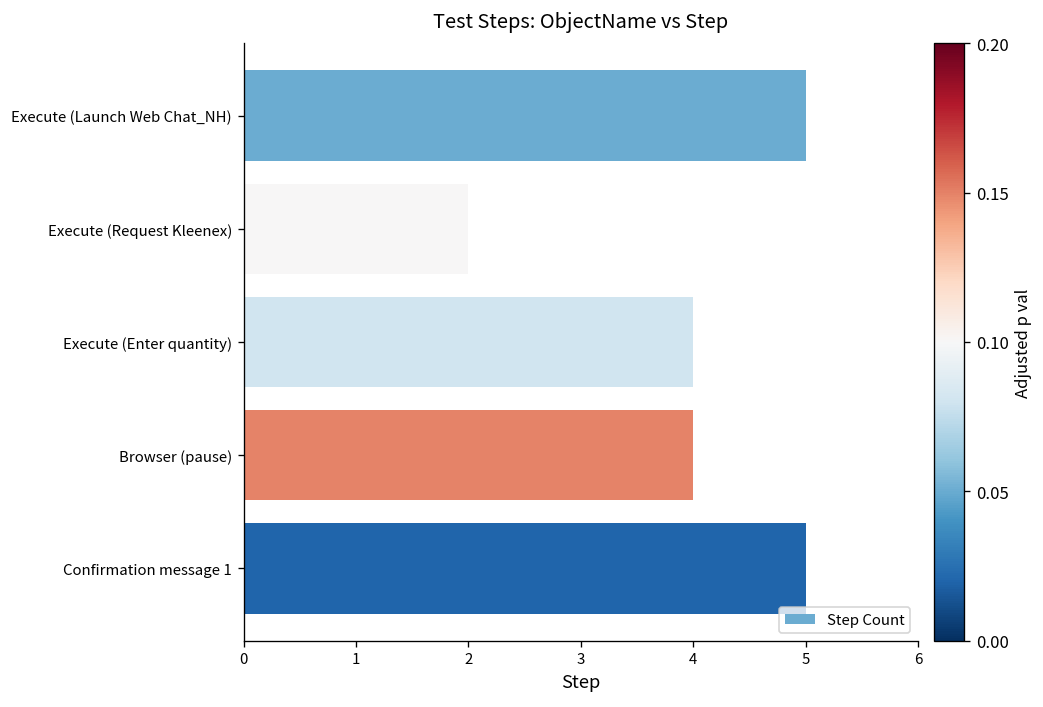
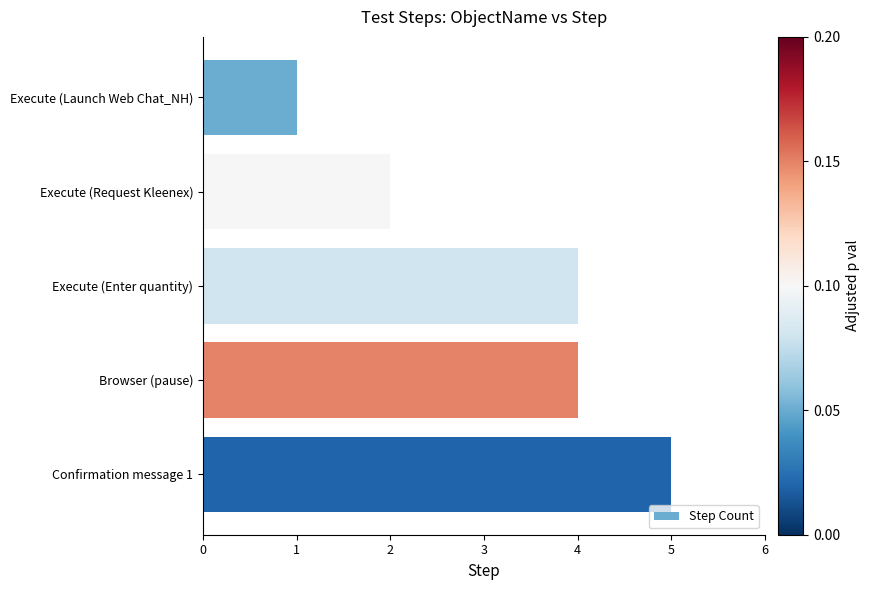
Execute (Launch Web Chat_NH): 5 -> 1
